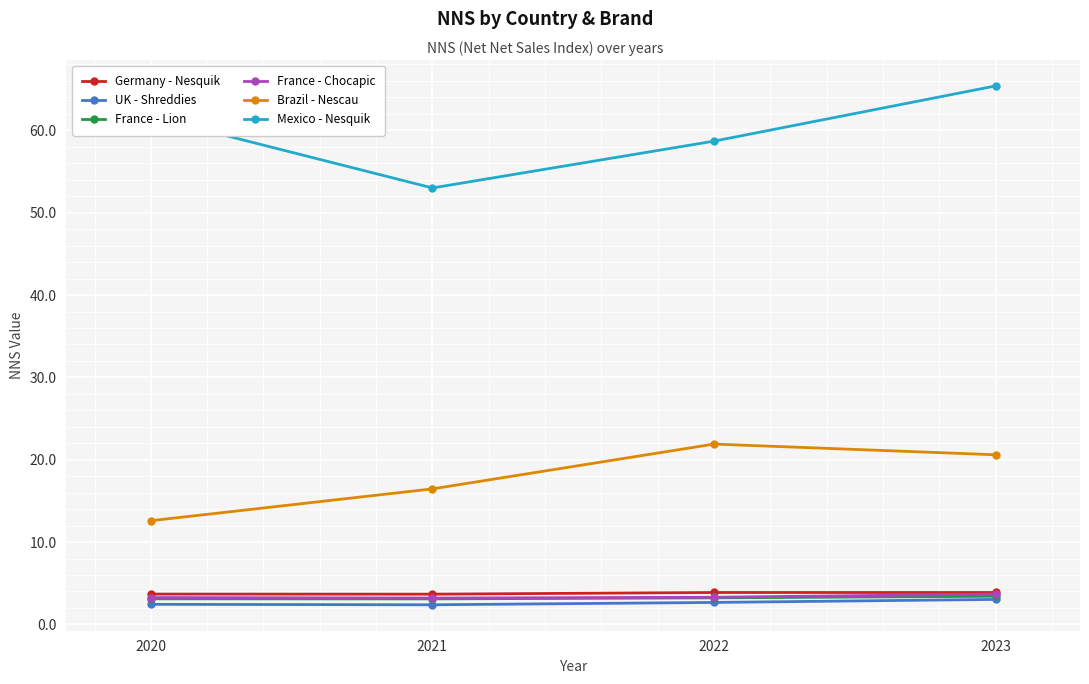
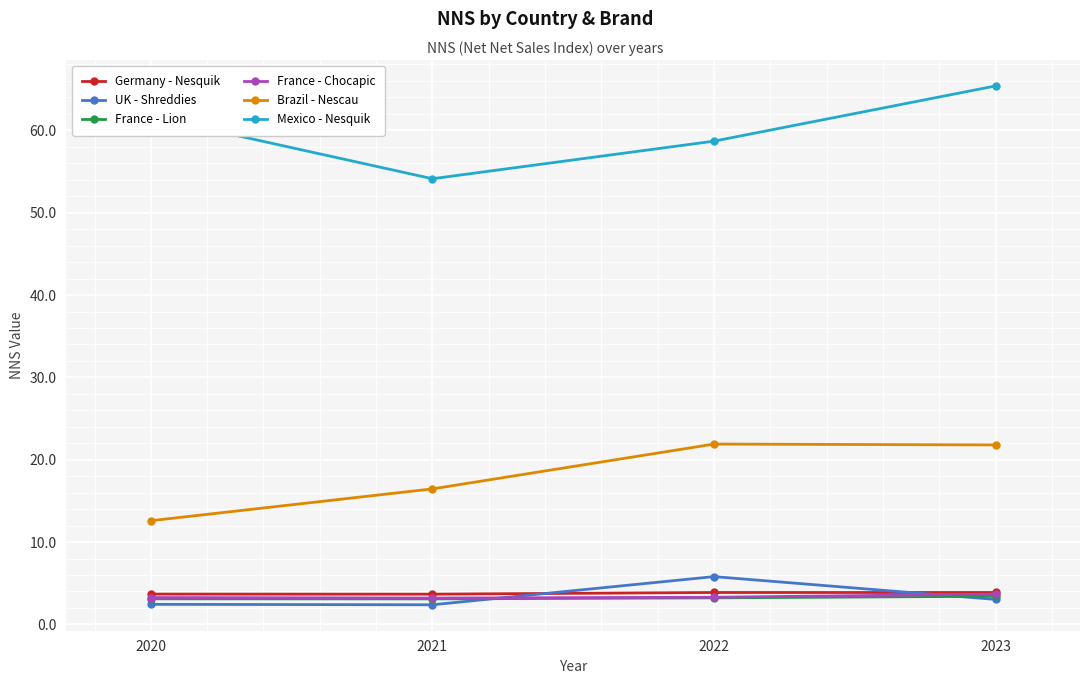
Mexico - Nesquik, 2021: 53 -> 54
UK - Shreddies, 2022: 3 -> 6
Brazil - Nescau, 2023: 21 -> 22
